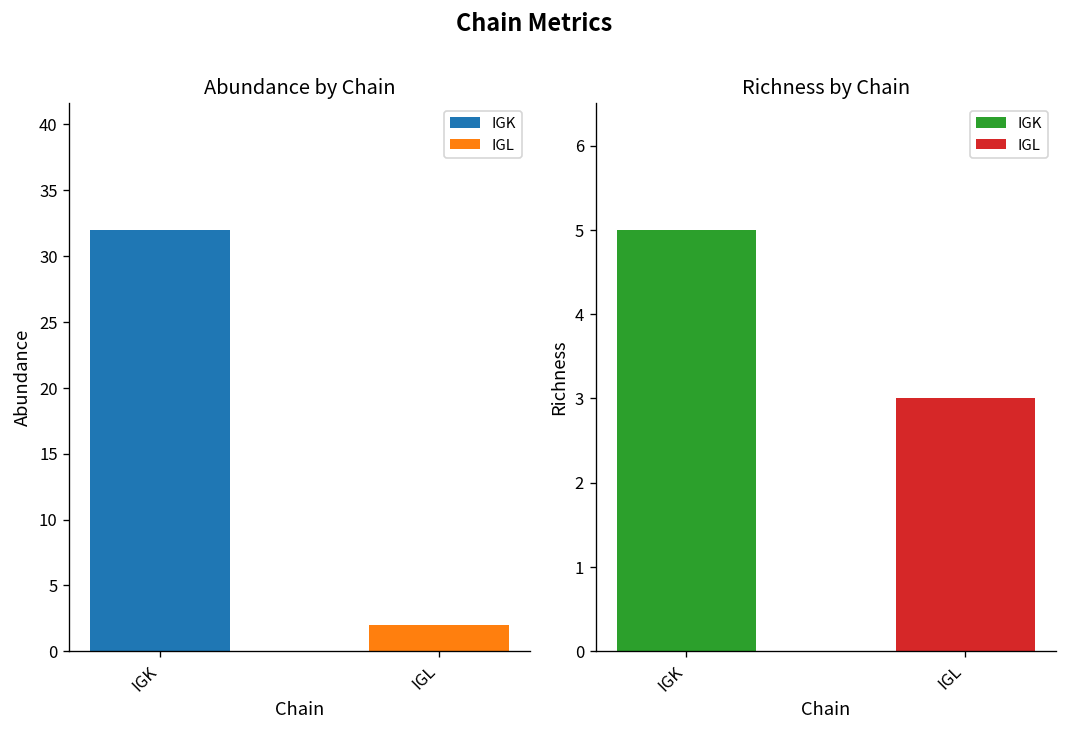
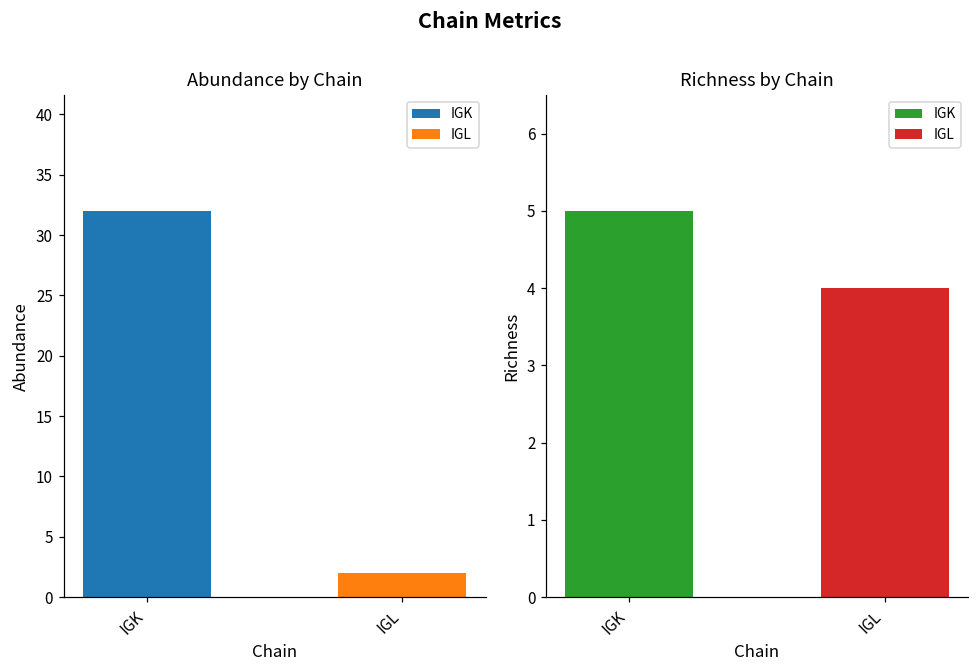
Richness by Chain, IGL: 3 -> 4
